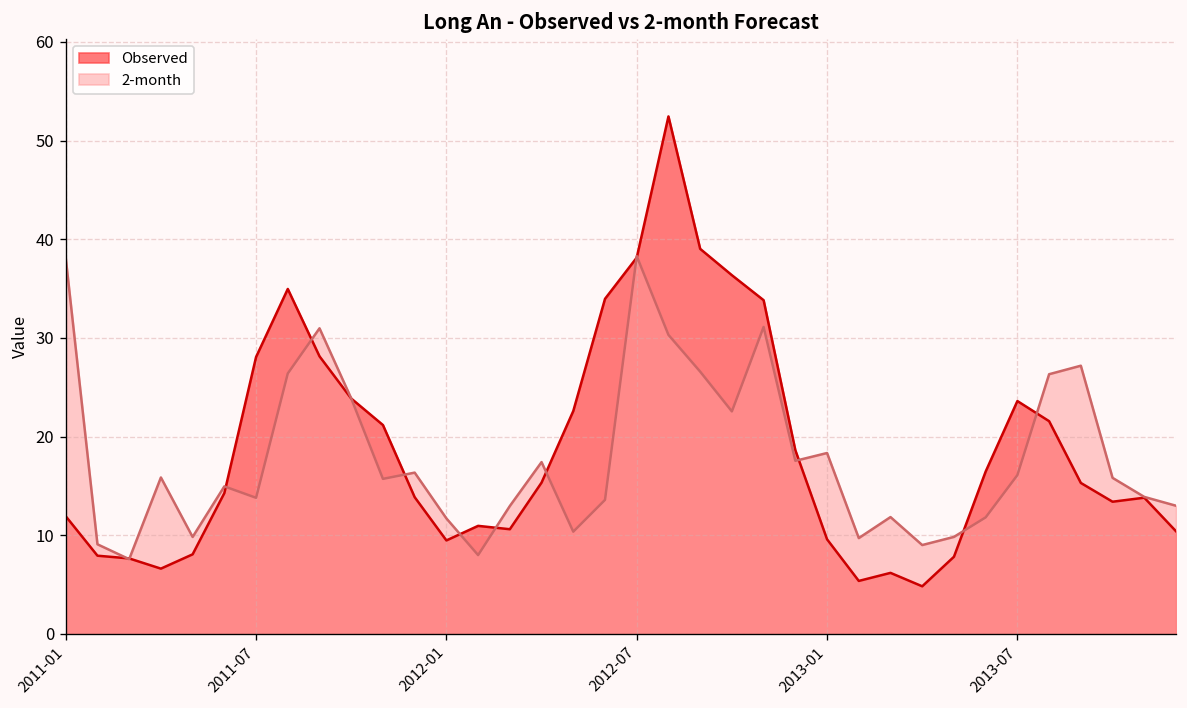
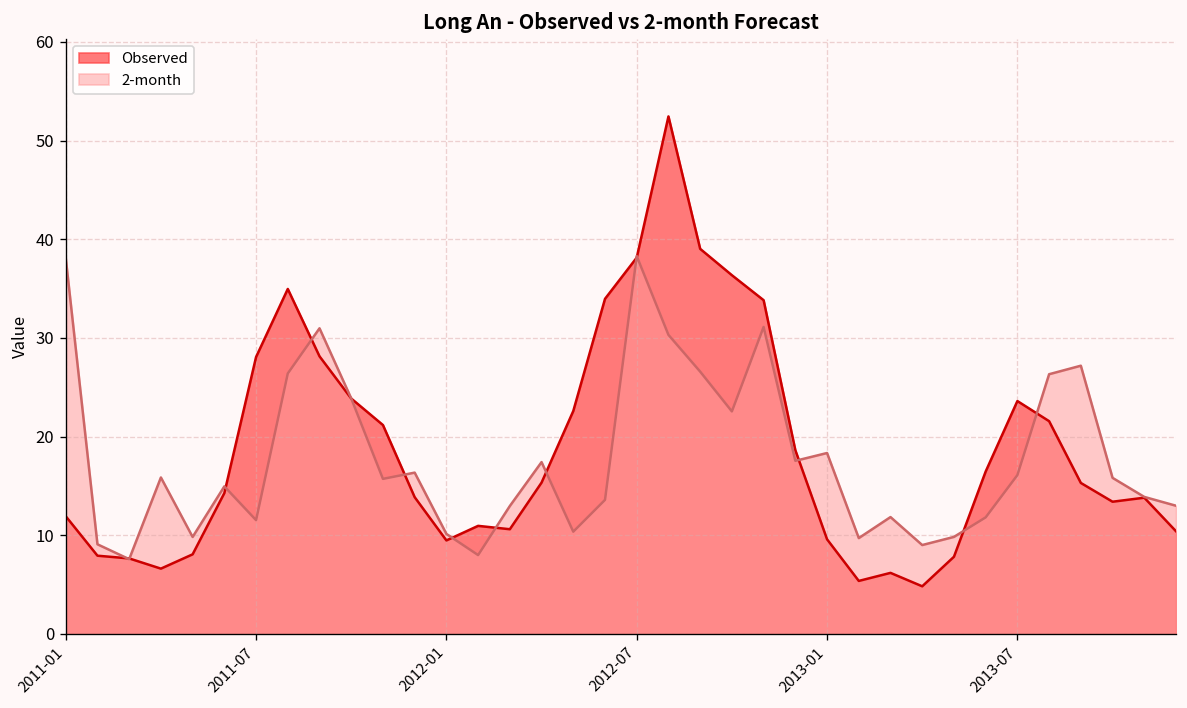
2-month, 2011-07: 14 -> 12
2-month, 2012-01: 12 -> 10
